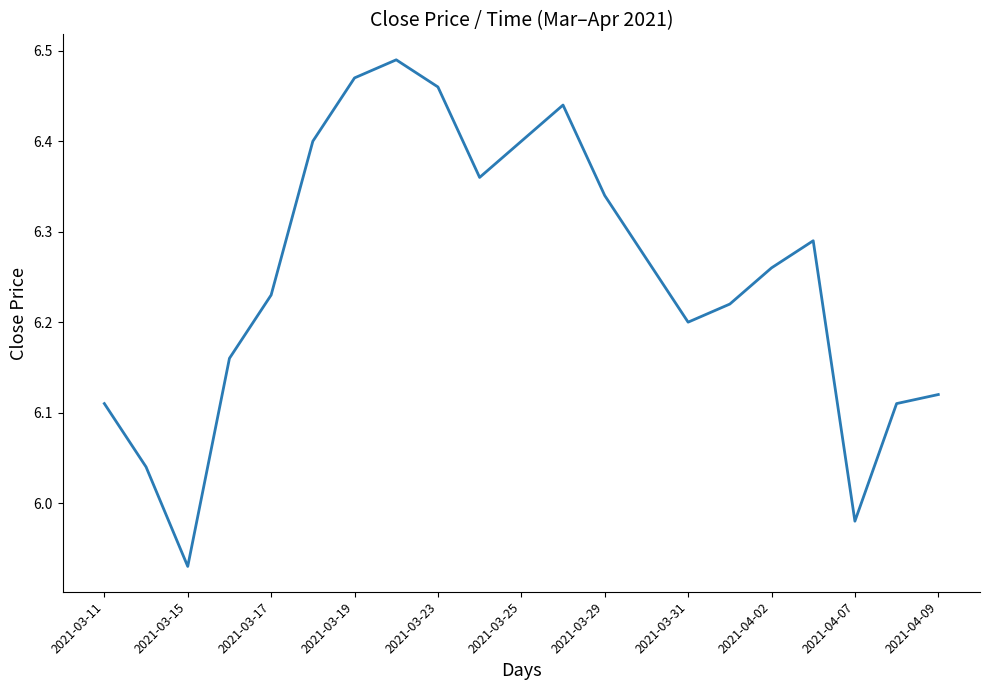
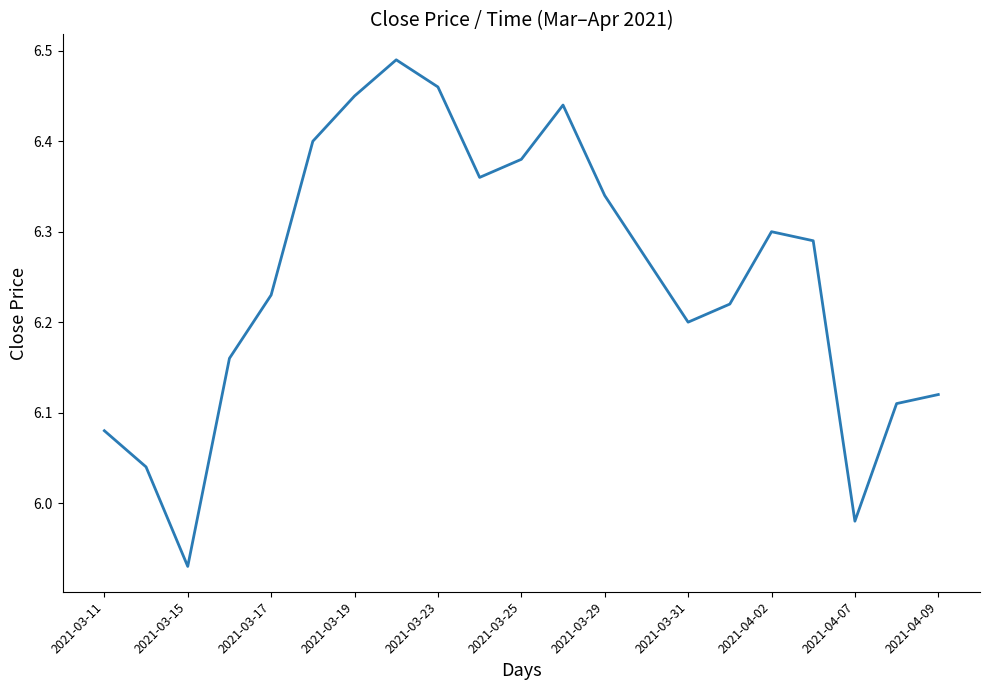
2021-03-11: 6.11 -> 6.08
2021-03-19: 6.47 -> 6.45
2021-03-25: 6.40 -> 6.38
2021-04-02: 6.26 -> 6.30
